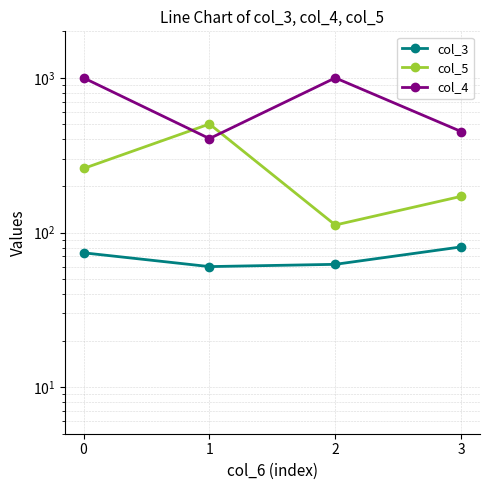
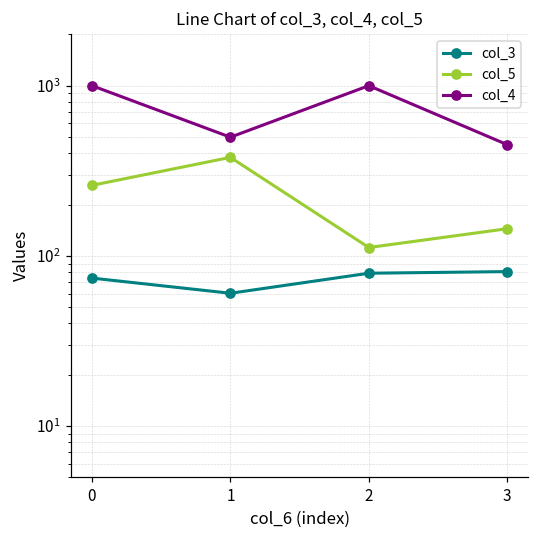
col_5, 1: 500 -> 380
col_4, 1: 410 -> 500
col_3, 2: 62 -> 80
col_5, 3: 170 -> 140
